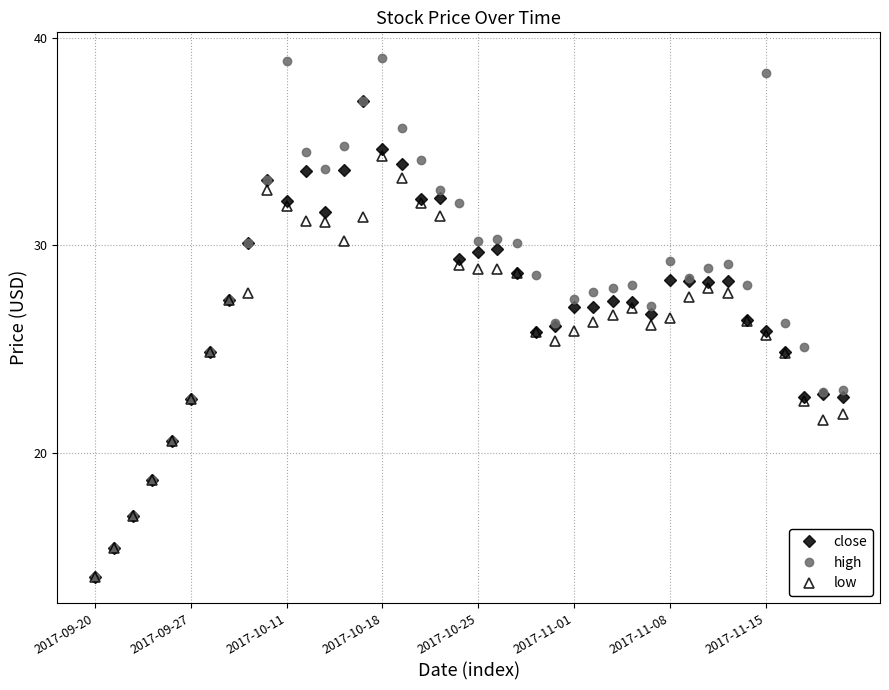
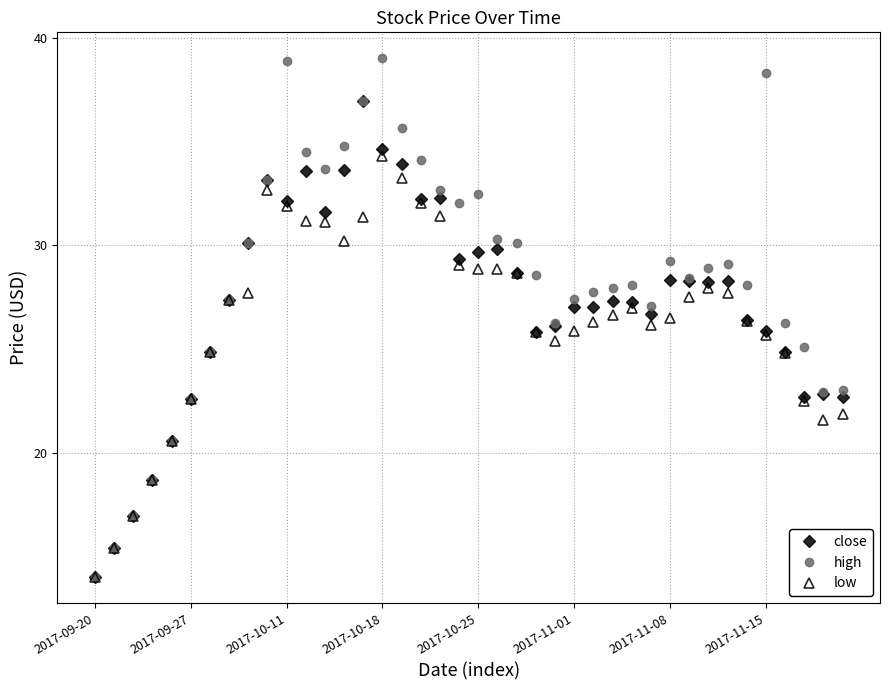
high, 2017-10-25: 30.2 -> 32.5
